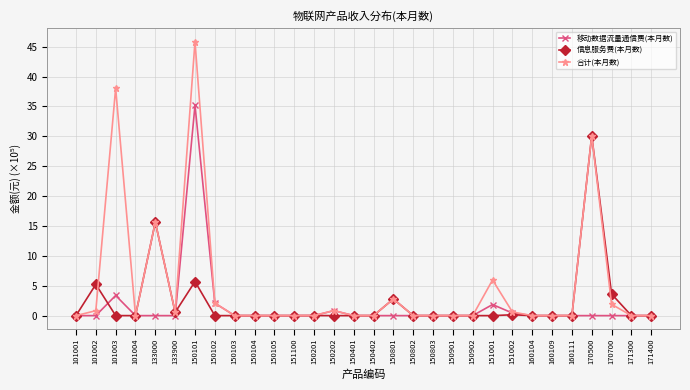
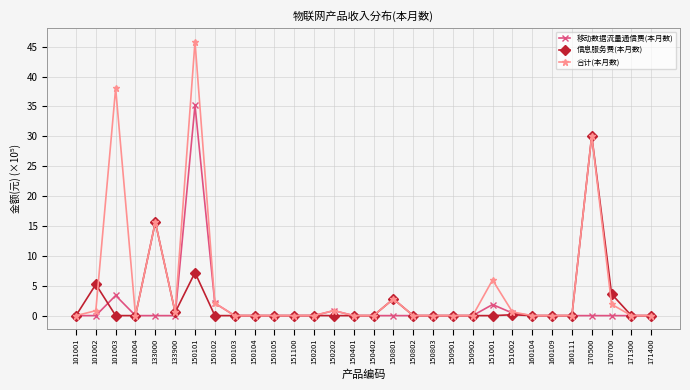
信息服务费(本月数), 150101: 6 -> 7
